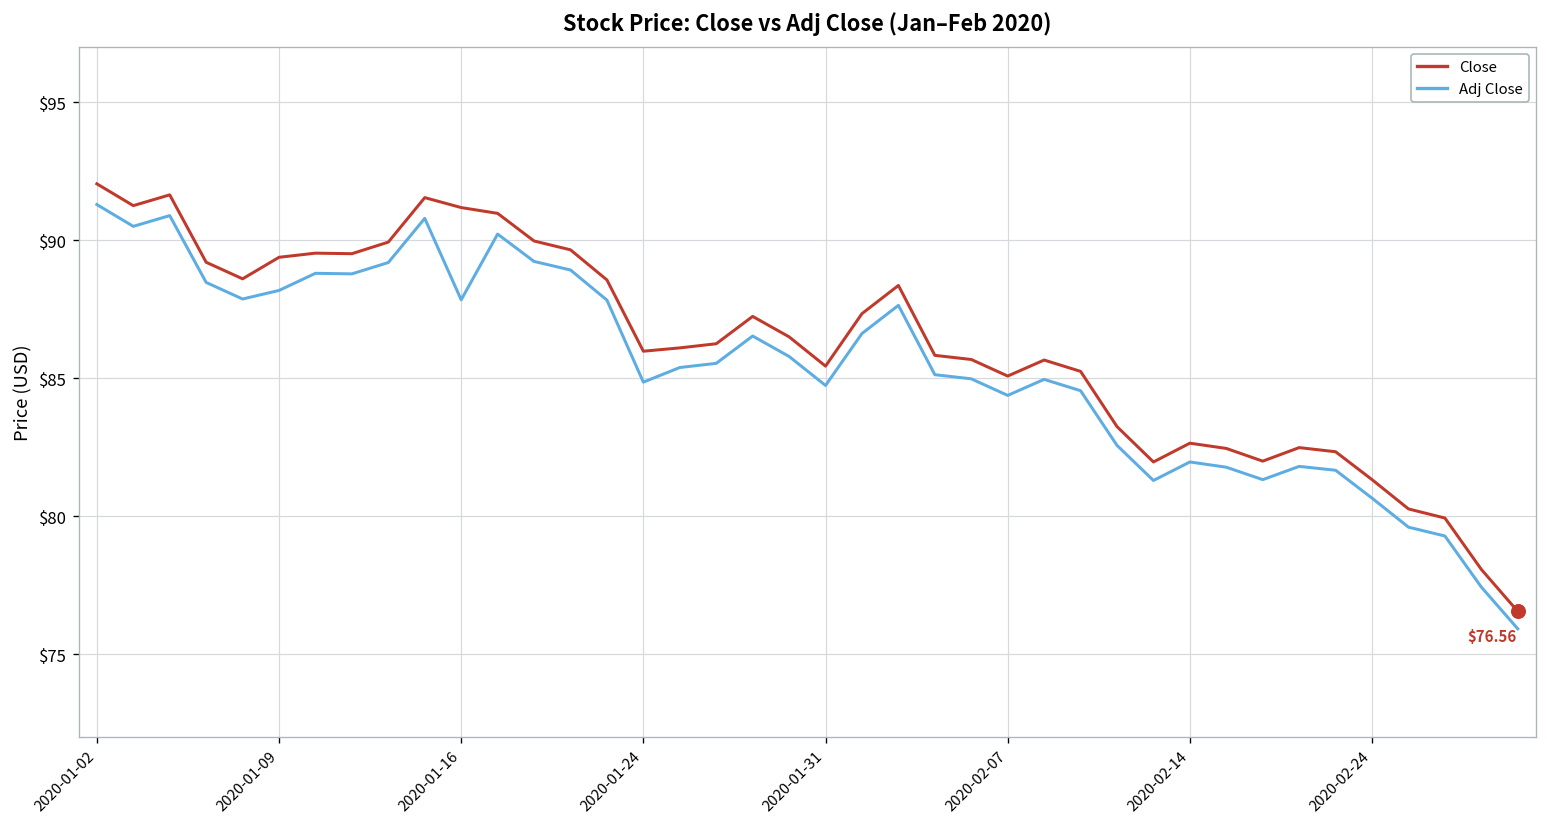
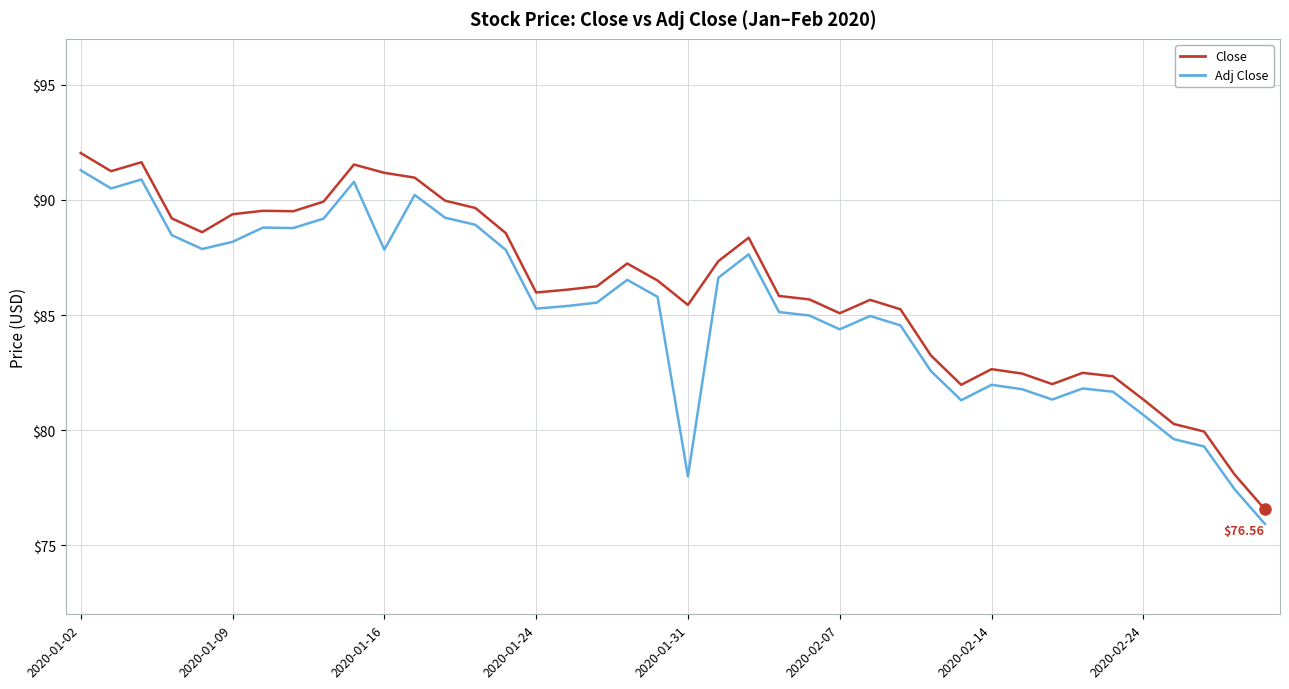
Adj Close, 2020-01-24: $84.9 -> $85.3
Adj Close, 2020-01-31: $84.7 -> $78.0
